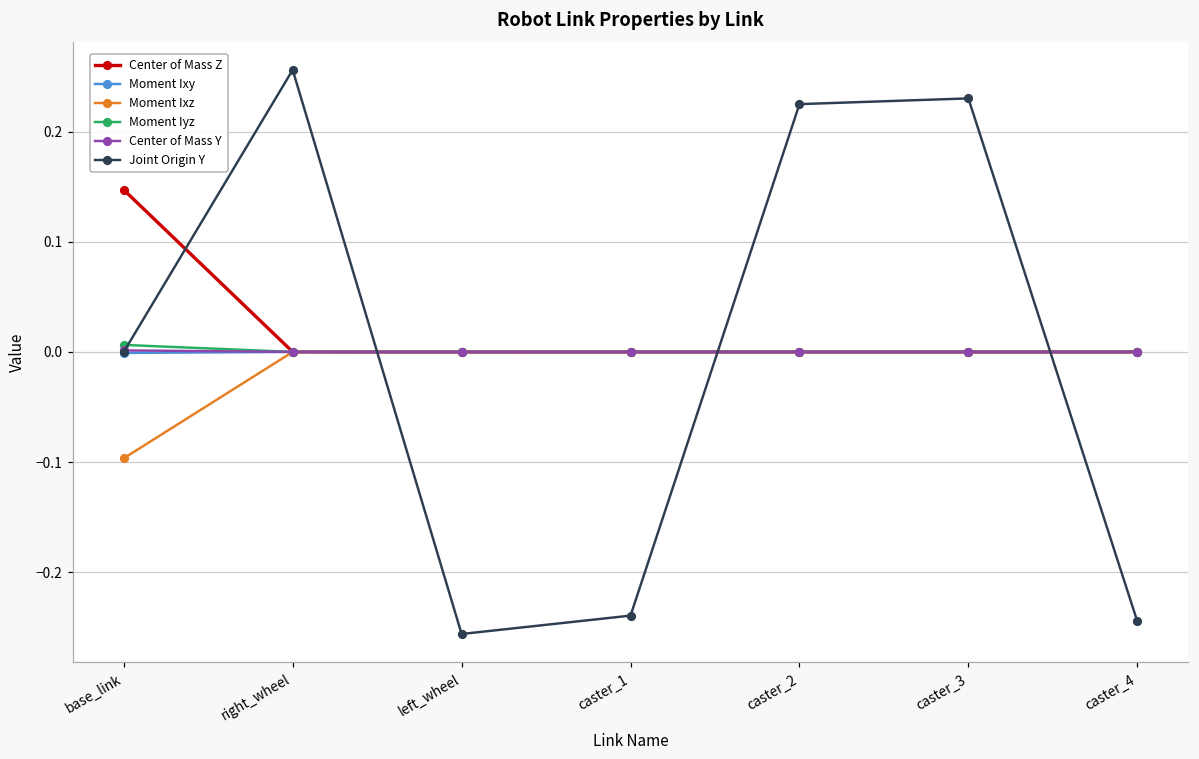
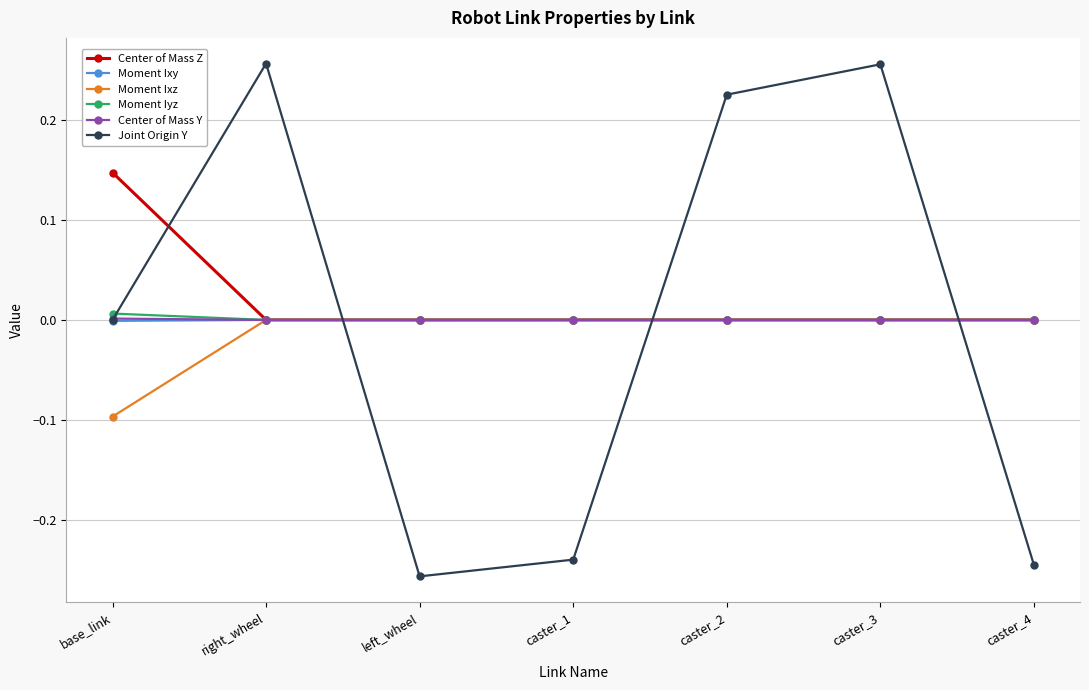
Joint Origin Y, caster_3: 0.230 -> 0.255
